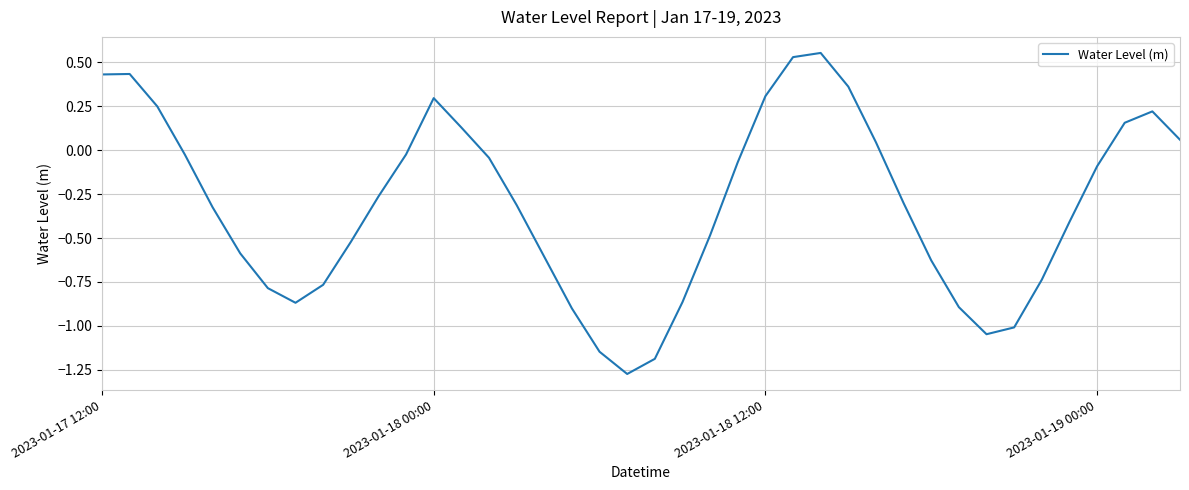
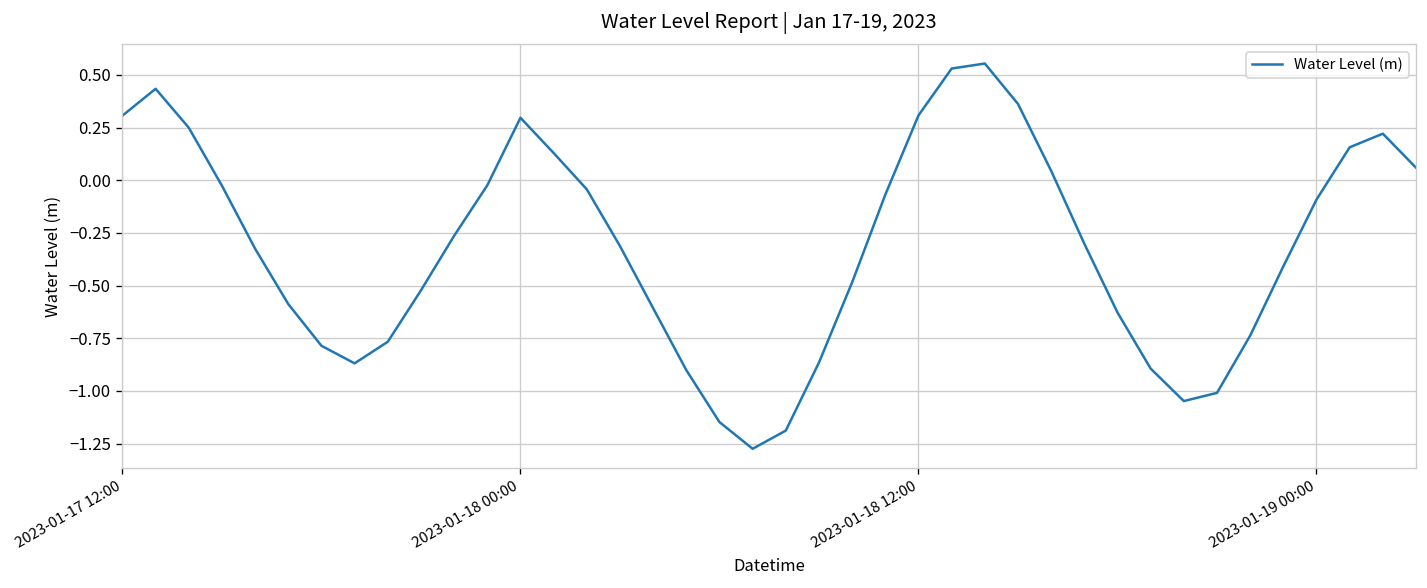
2023-01-17 12:00: 0.43 -> 0.31
